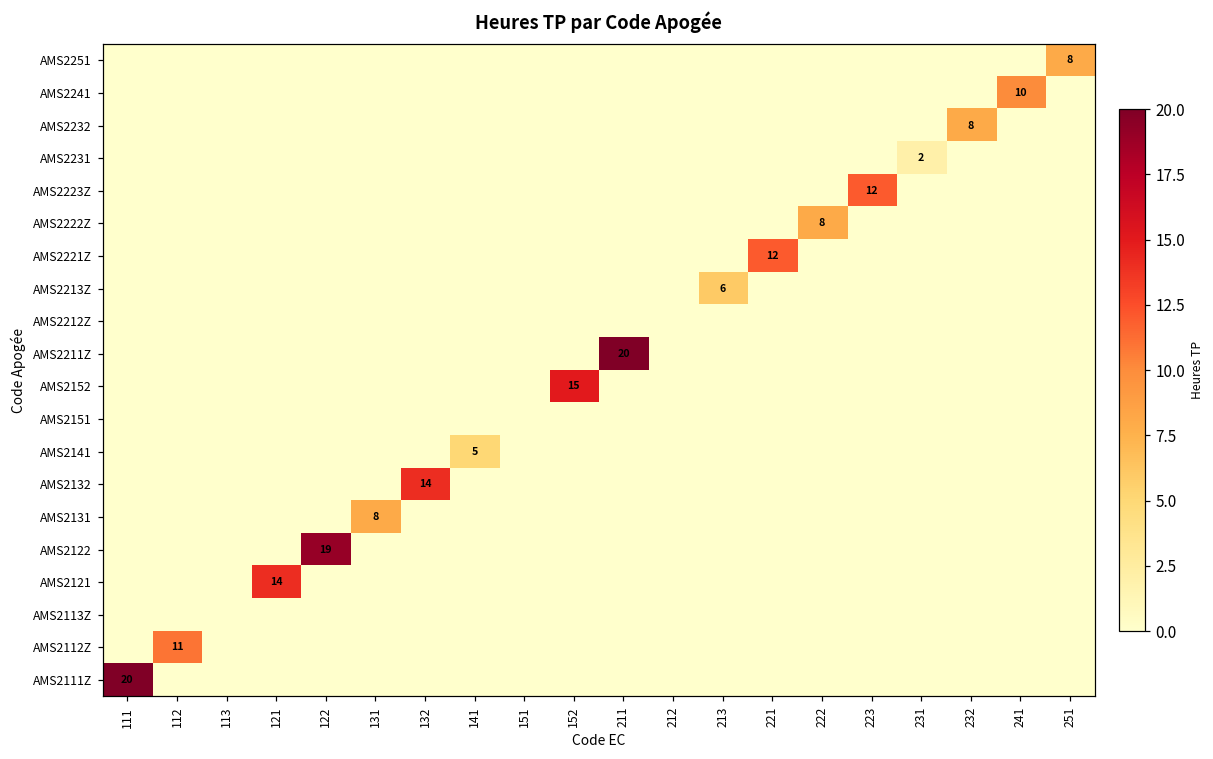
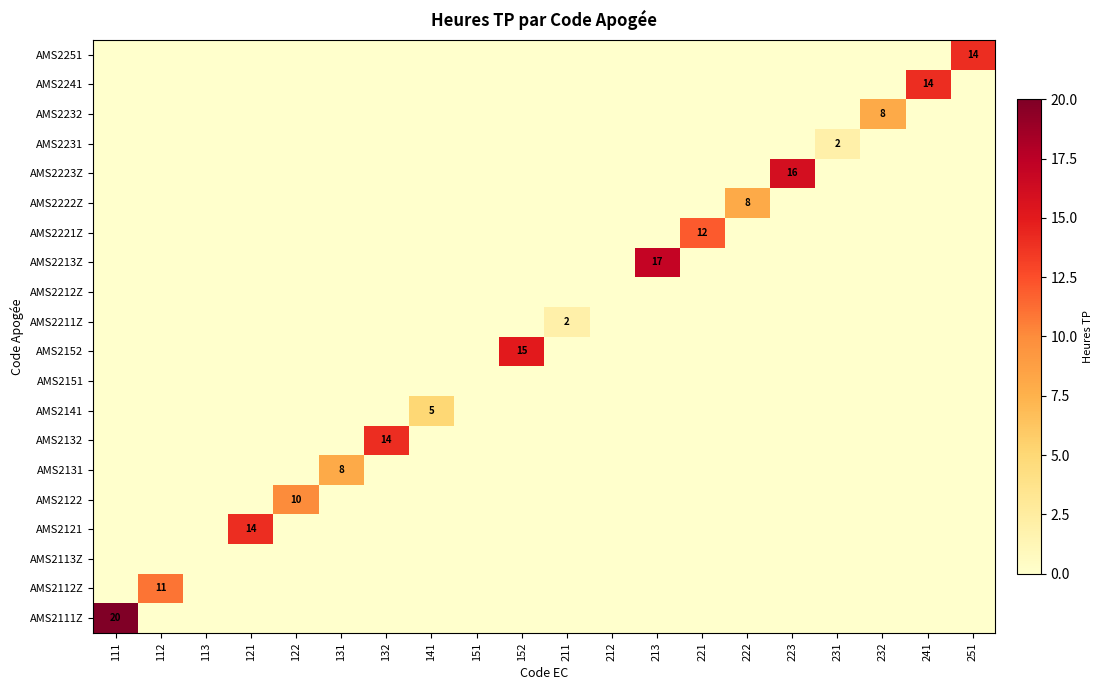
AMS2251, 251: 8 -> 14
AMS2241, 241: 10 -> 14
AMS2223Z, 223: 12 -> 16
AMS2213Z, 213: 6 -> 17
AMS2211Z, 211: 20 -> 2
AMS2122, 122: 19 -> 10
